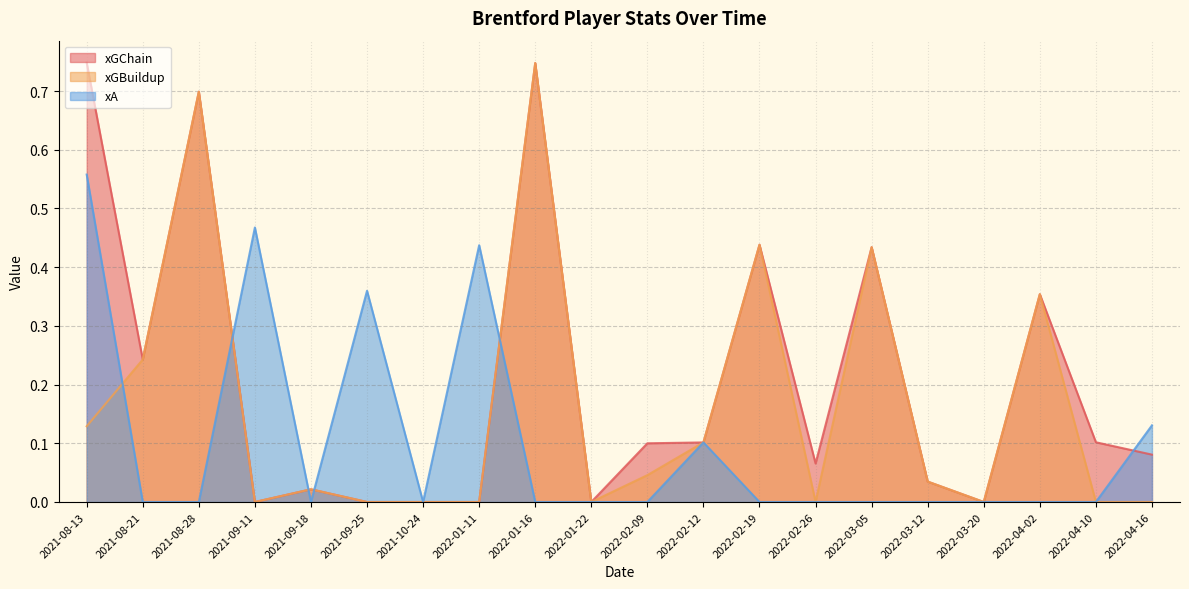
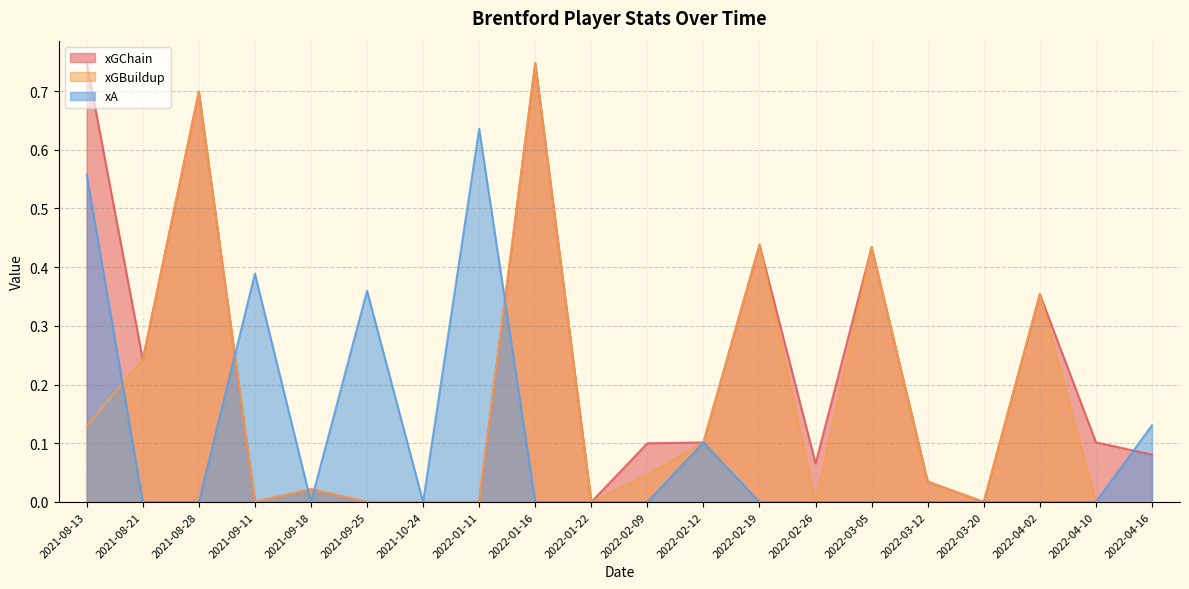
xA, 2021-09-11: 0.47 -> 0.39
xA, 2022-01-11: 0.44 -> 0.64
